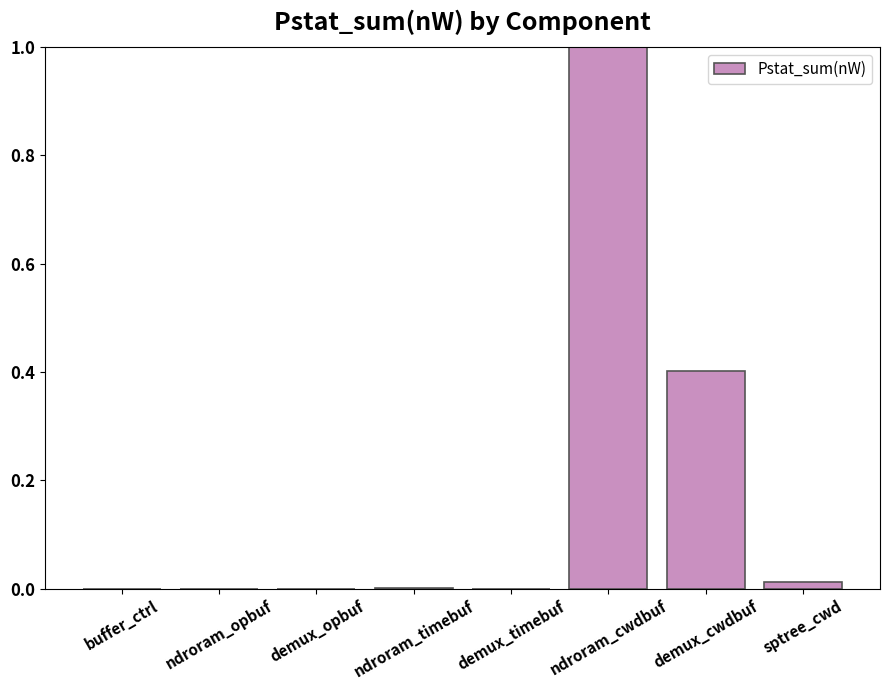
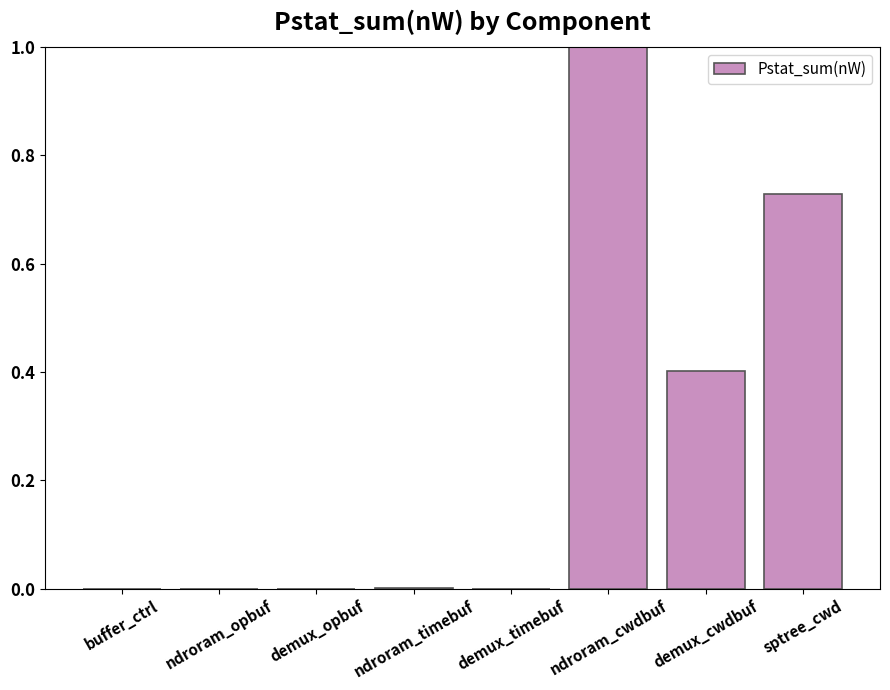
sptree_cwd: 0.01 -> 0.73
